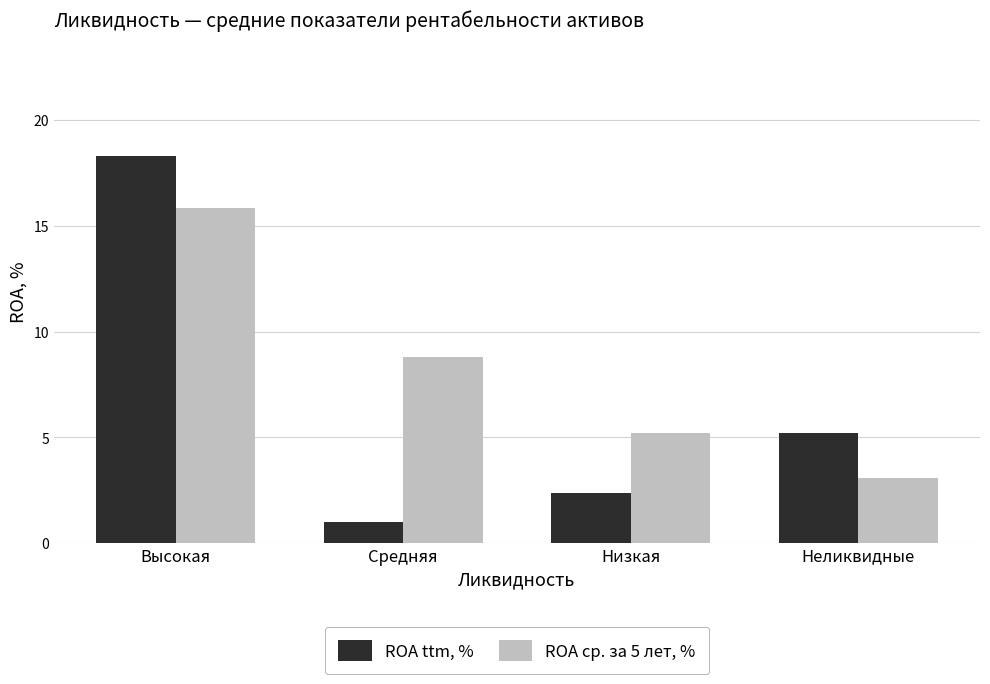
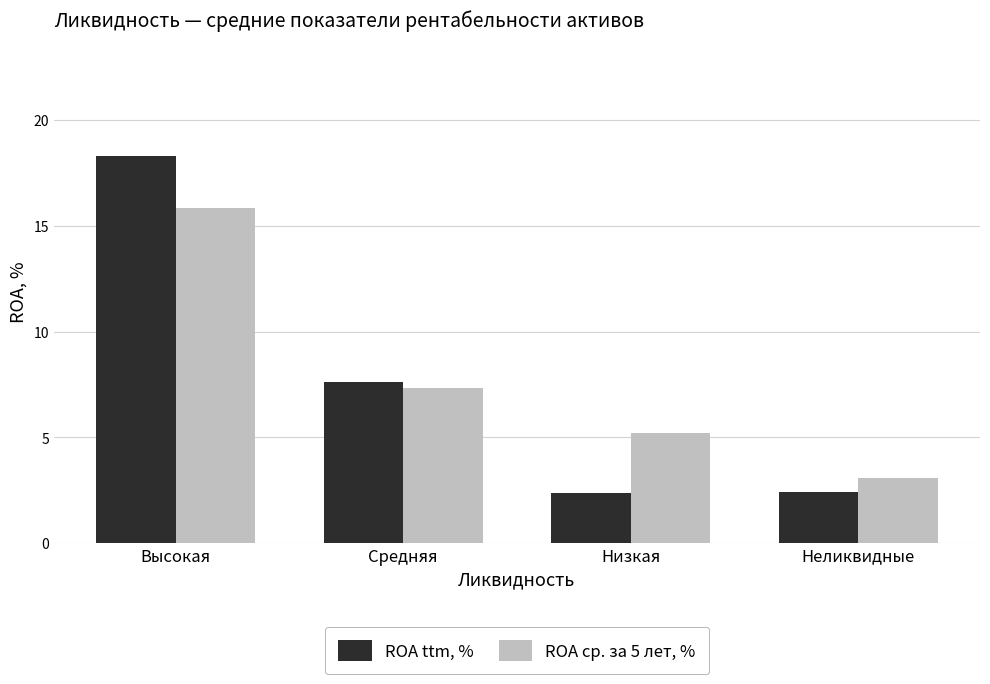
ROA ttm, %, Средняя: 1.0 -> 7.6
ROA ср. за 5 лет, %, Средняя: 8.8 -> 7.3
ROA ttm, %, Неликвидные: 5.2 -> 2.4
